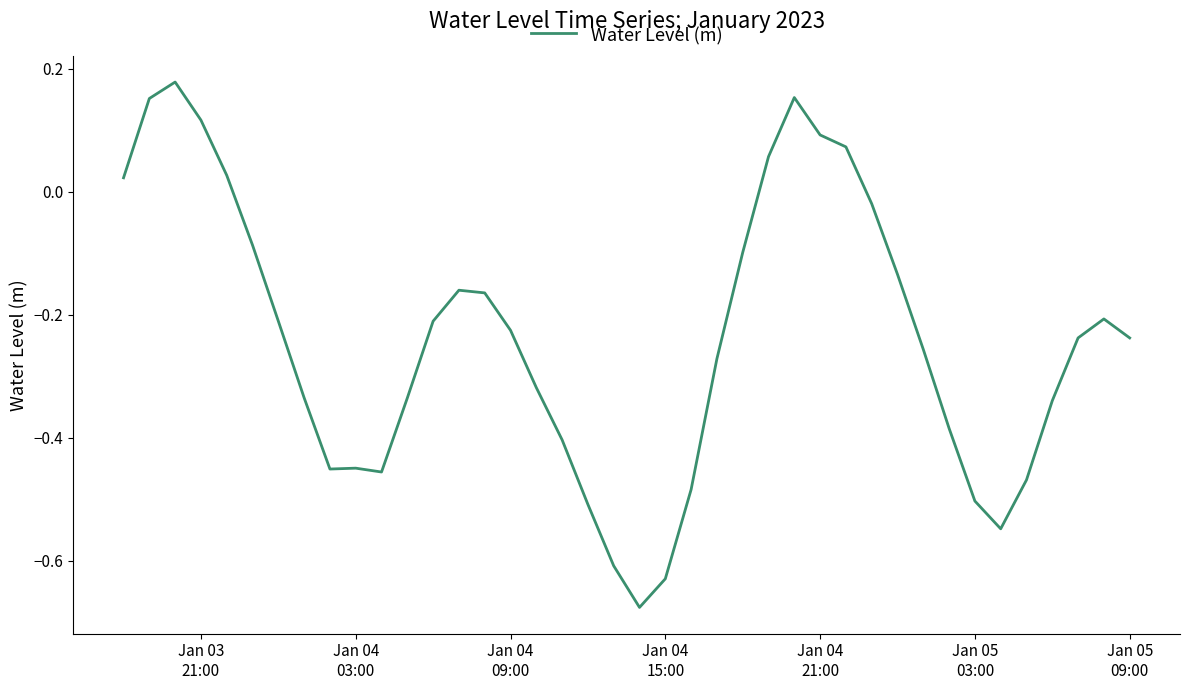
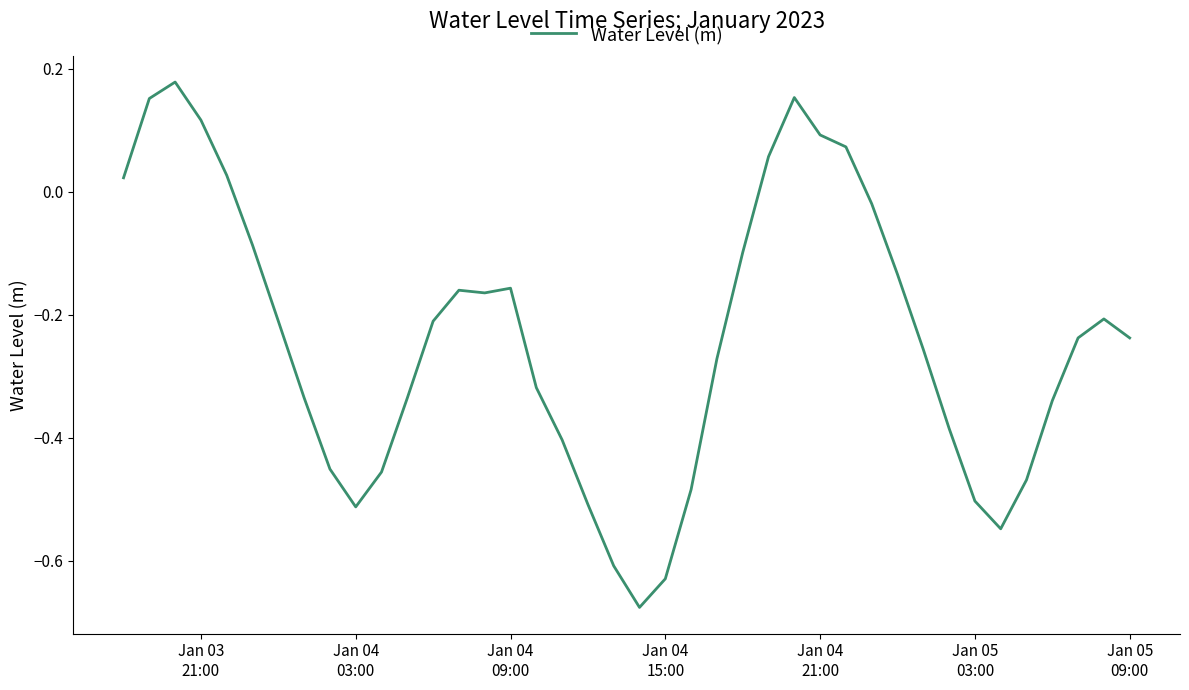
Jan 04 03:00: -0.45 -> -0.51
Jan 04 09:00: -0.22 -> -0.16
